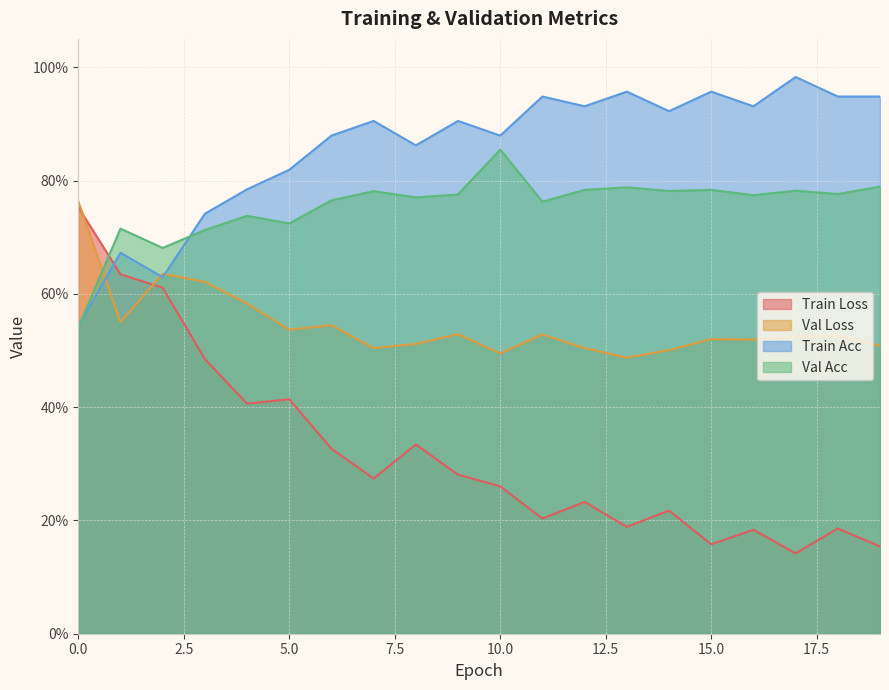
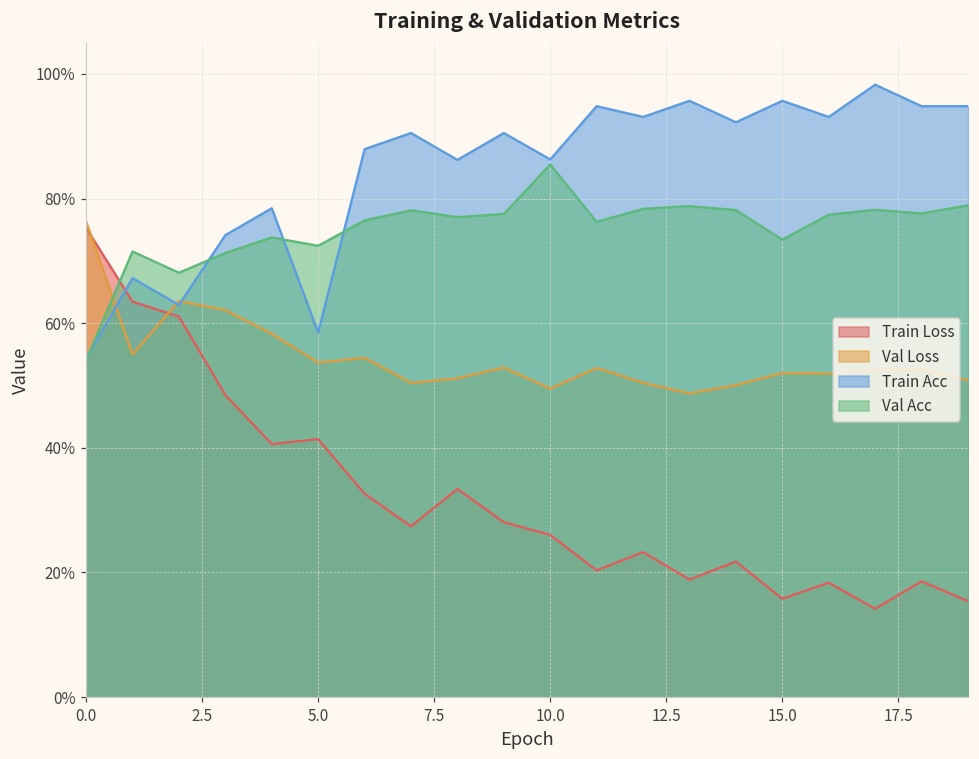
Train Acc, 5.0: 82% -> 58%
Train Acc, 10.0: 88% -> 86%
Val Acc, 15.0: 78% -> 73%
